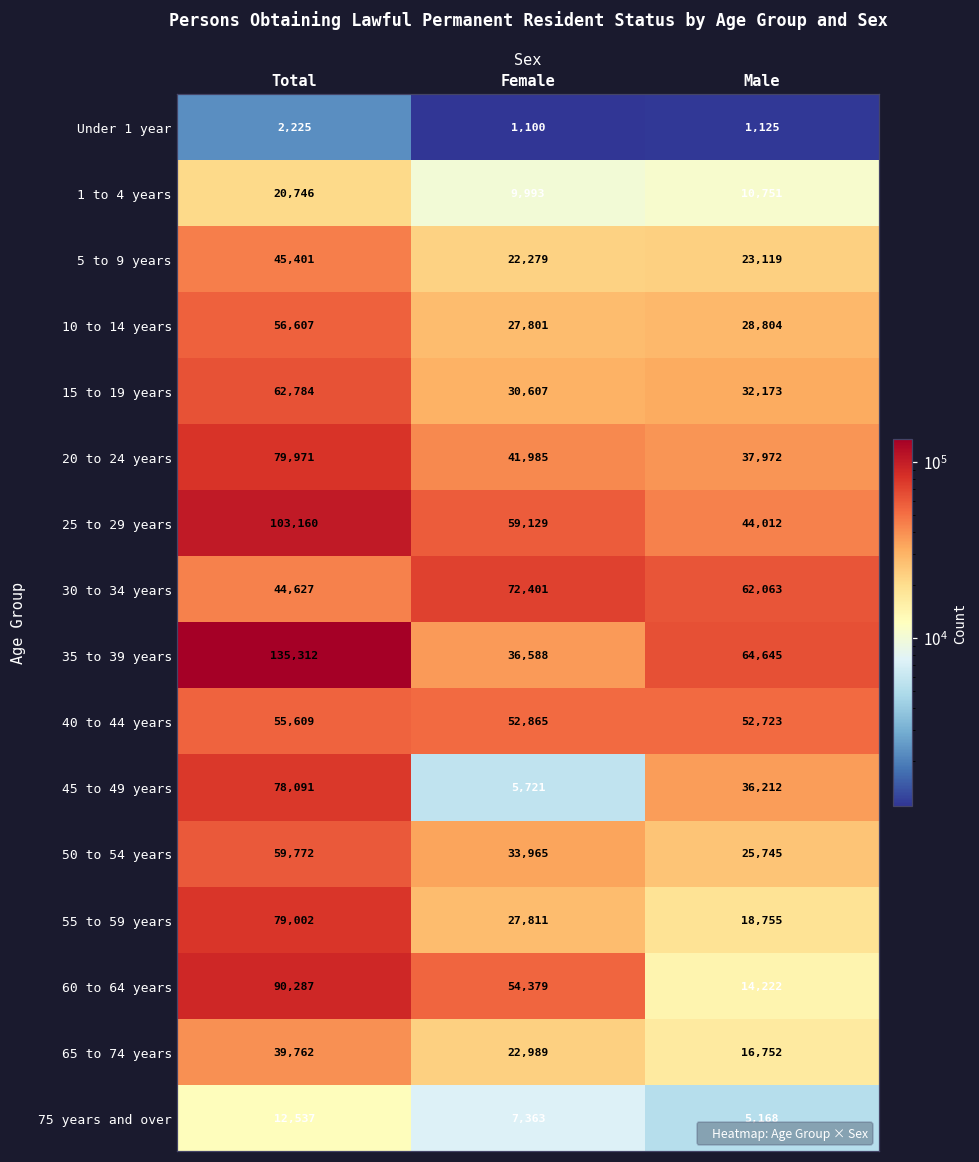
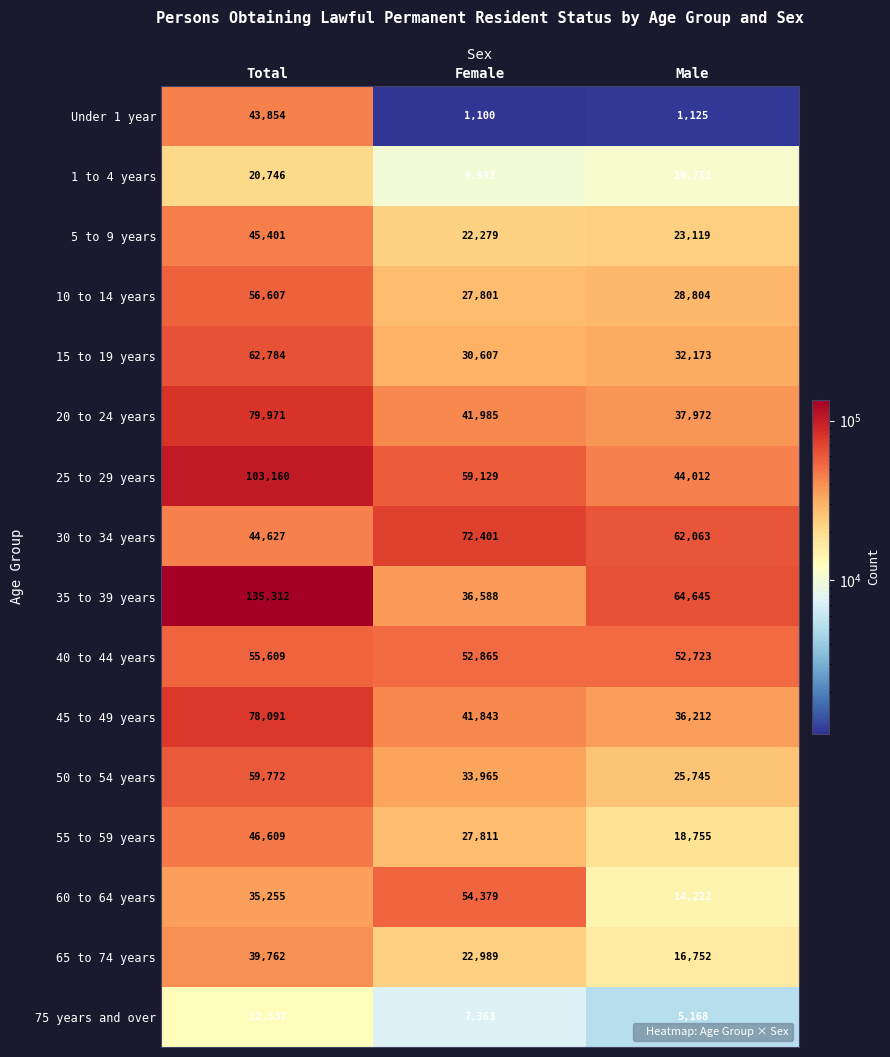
Under 1 year, Total: 2,225 -> 43,854
45 to 49 years, Female: 5,721 -> 41,843
55 to 59 years, Total: 79,002 -> 46,609
60 to 64 years, Total: 90,287 -> 35,255
